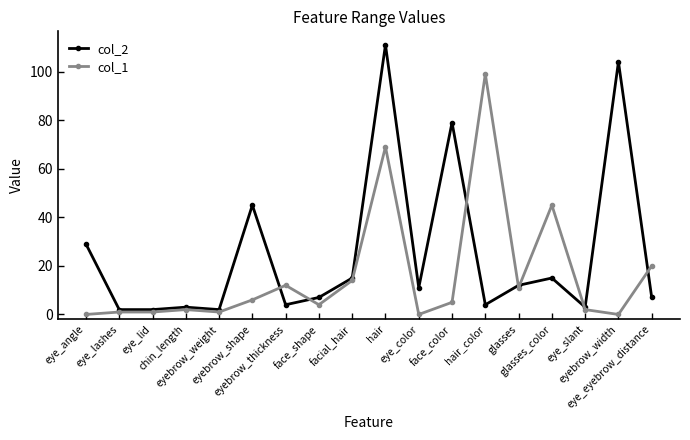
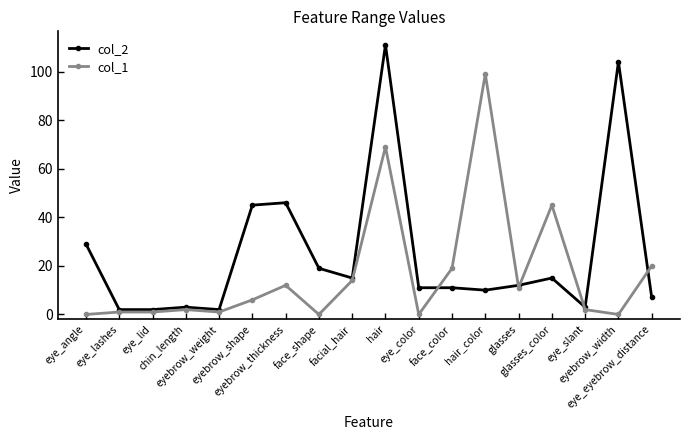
col_2, eyebrow_thickness: 4 -> 46
col_2, face_shape: 7 -> 19
col_1, face_shape: 4 -> 0
col_2, face_color: 79 -> 11
col_1, face_color: 5 -> 19
col_2, hair_color: 4 -> 10
